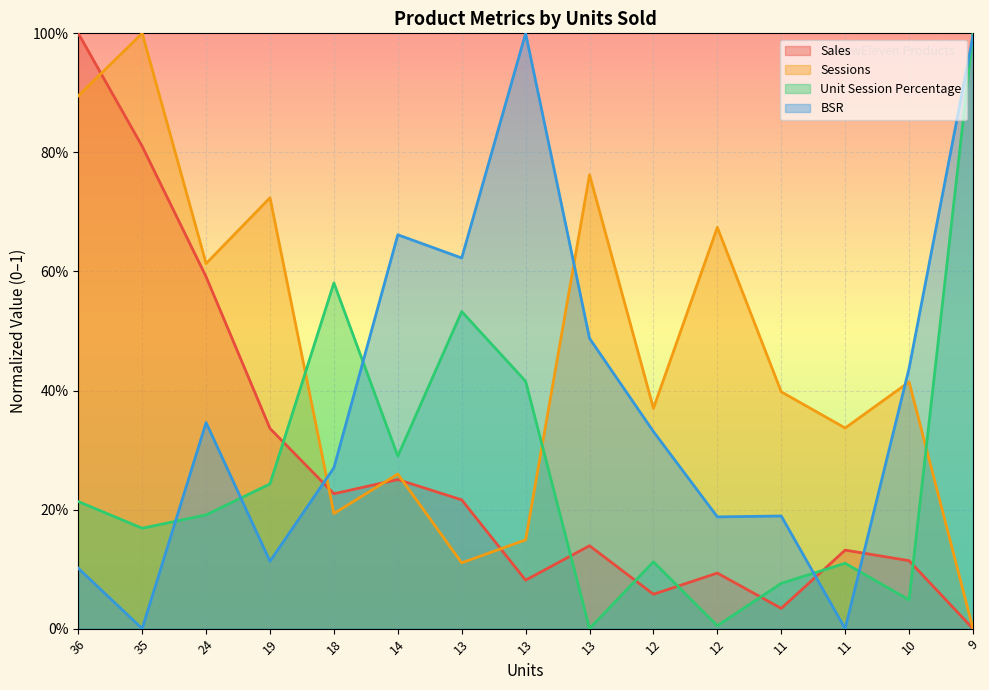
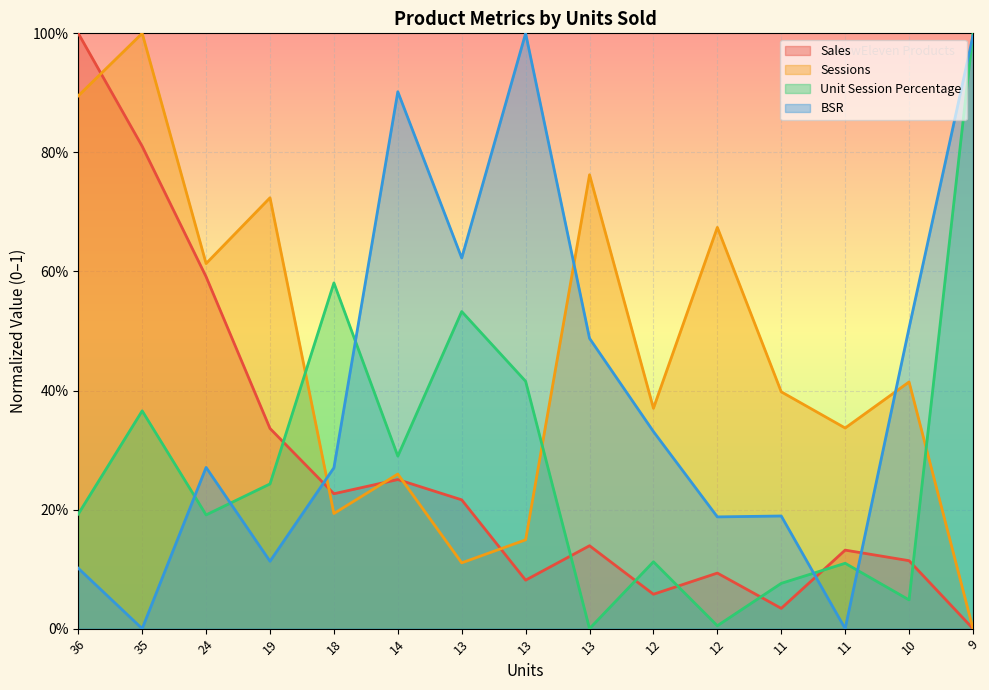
Unit Session Percentage, 36: 21% -> 19%
Unit Session Percentage, 35: 17% -> 37%
BSR, 24: 35% -> 27%
BSR, 14: 66% -> 90%
BSR, 10: 44% -> 51%
